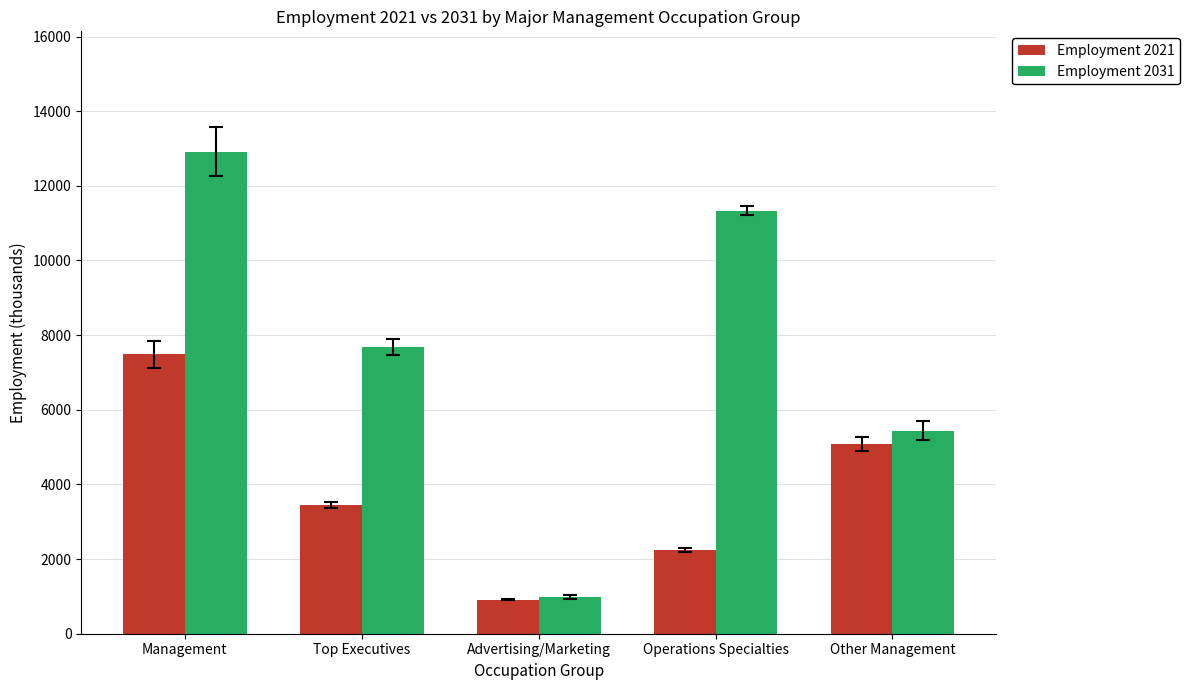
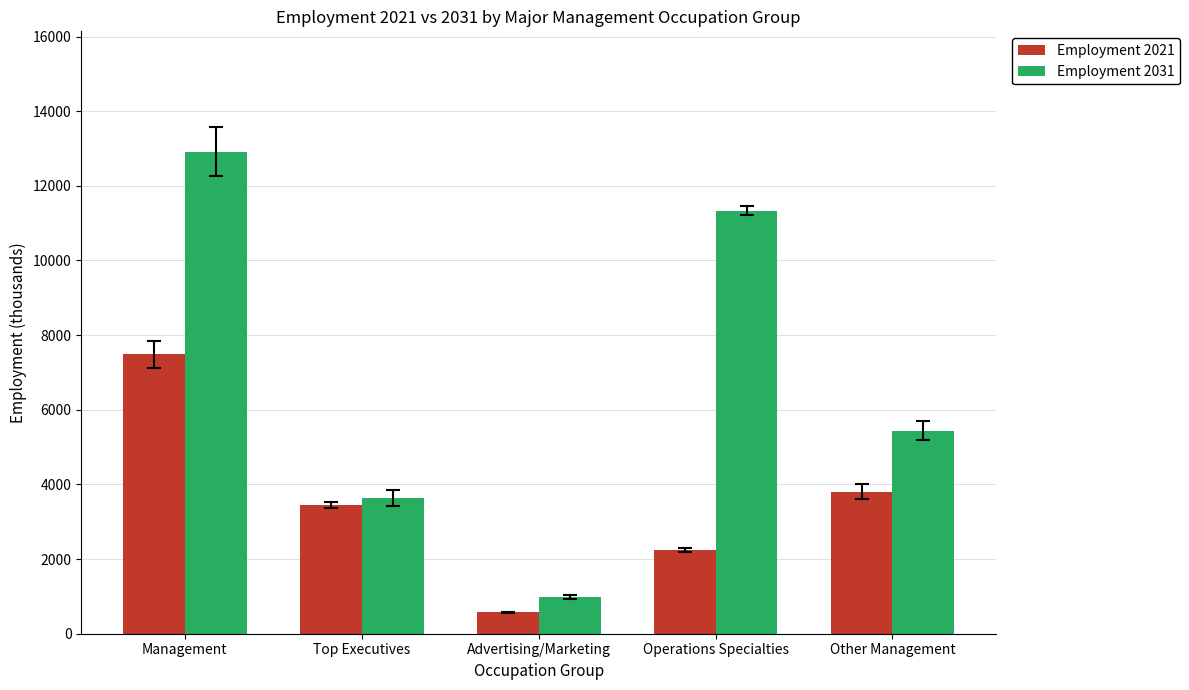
Employment 2031, Top Executives: 7700 -> 3600
Employment 2021, Advertising/Marketing: 900 -> 600
Employment 2021, Other Management: 5100 -> 3800
